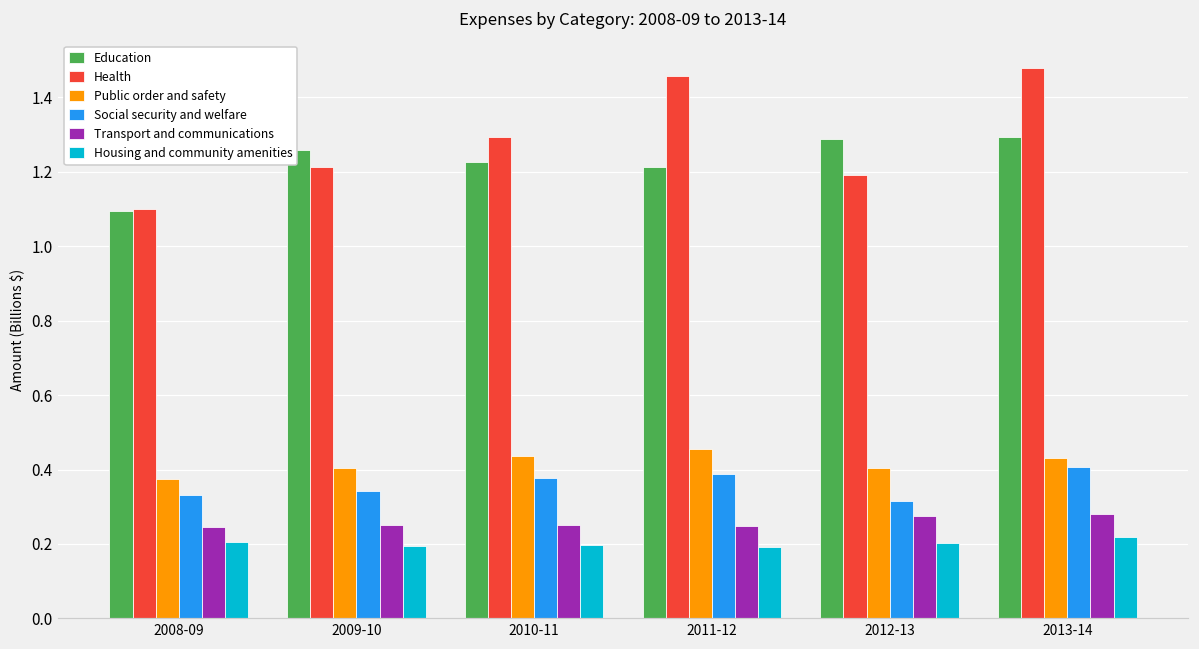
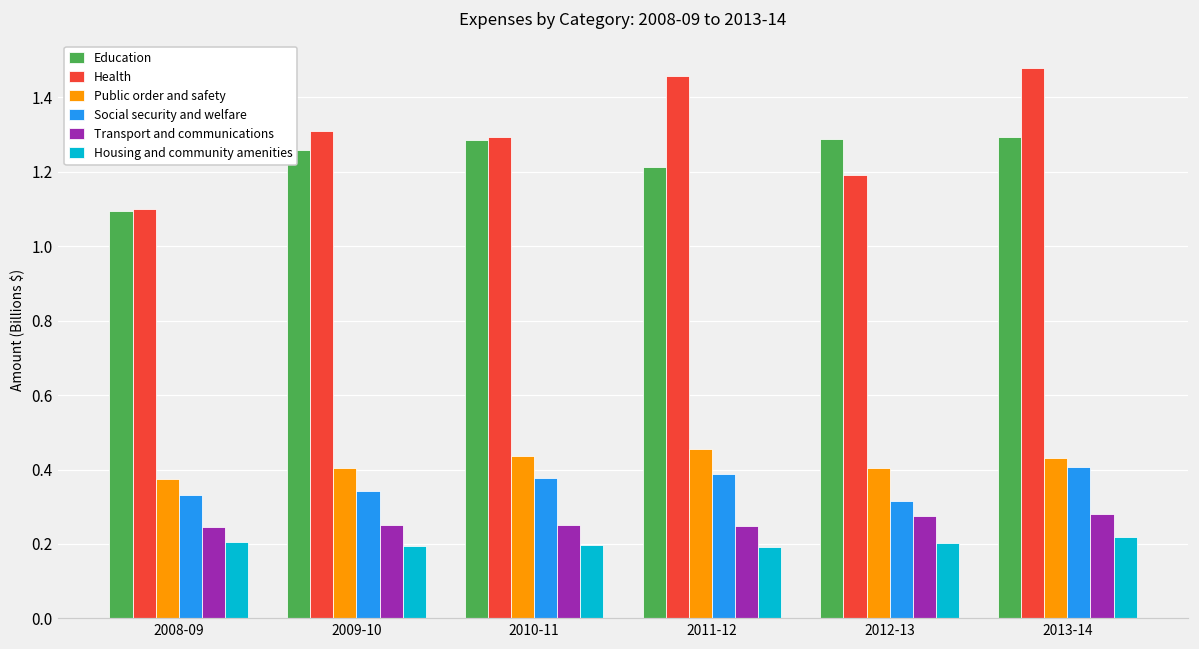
Health, 2009-10: 1.21 -> 1.31
Education, 2010-11: 1.23 -> 1.29
